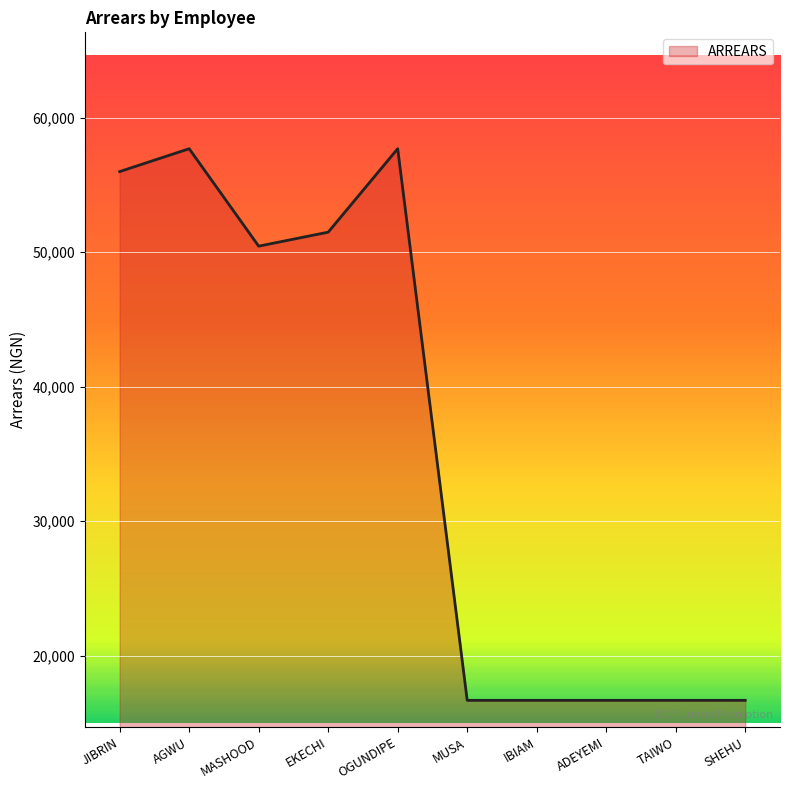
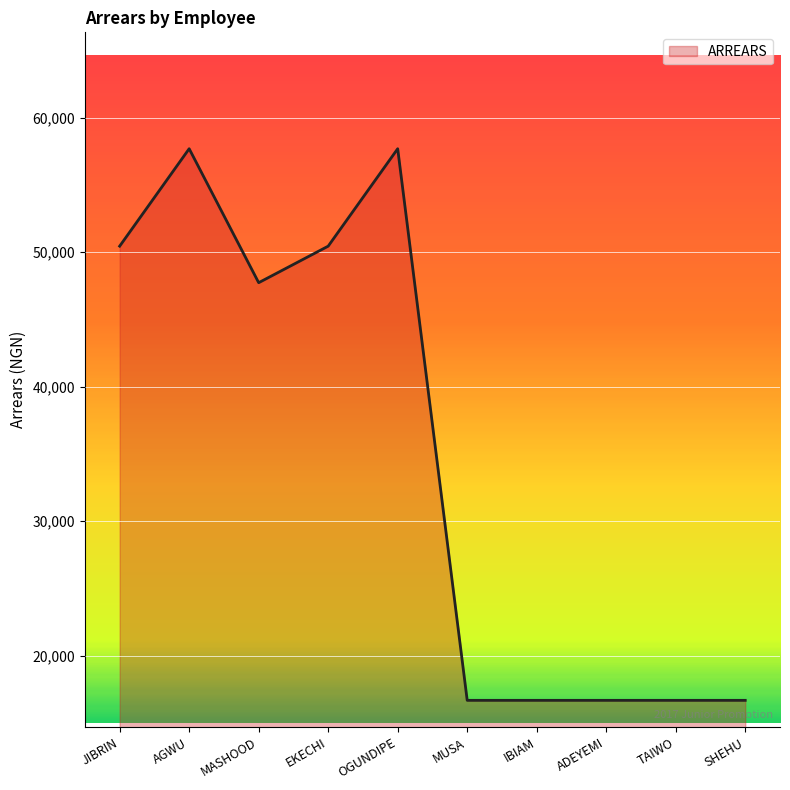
JIBRIN: 56,000 -> 50,500
MASHOOD: 50,500 -> 47,700
EKECHI: 51,500 -> 50,500
